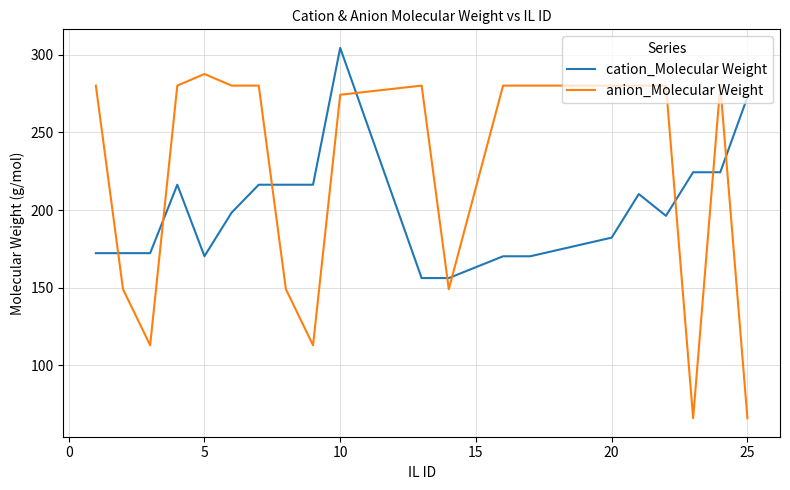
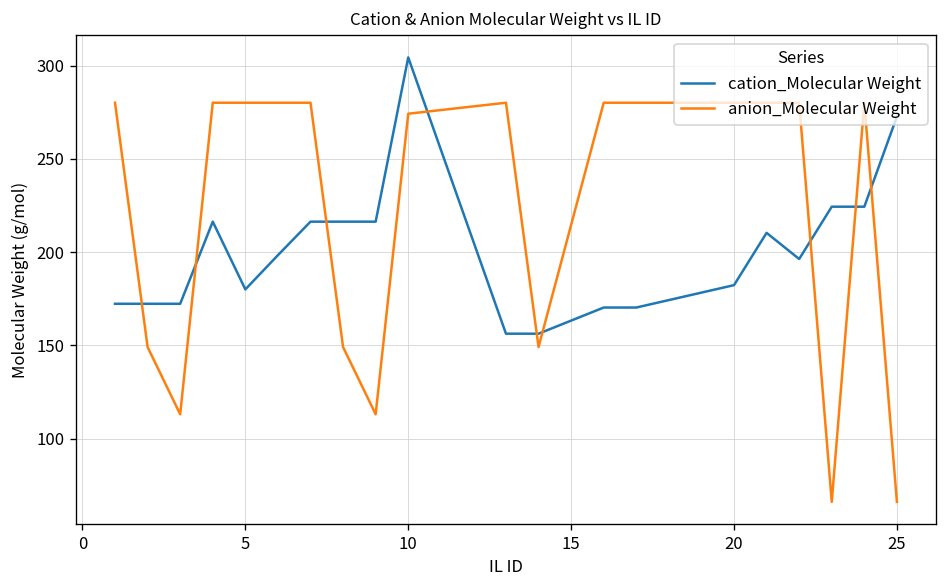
cation_Molecular Weight, 5: 170 -> 180
anion_Molecular Weight, 5: 288 -> 280
